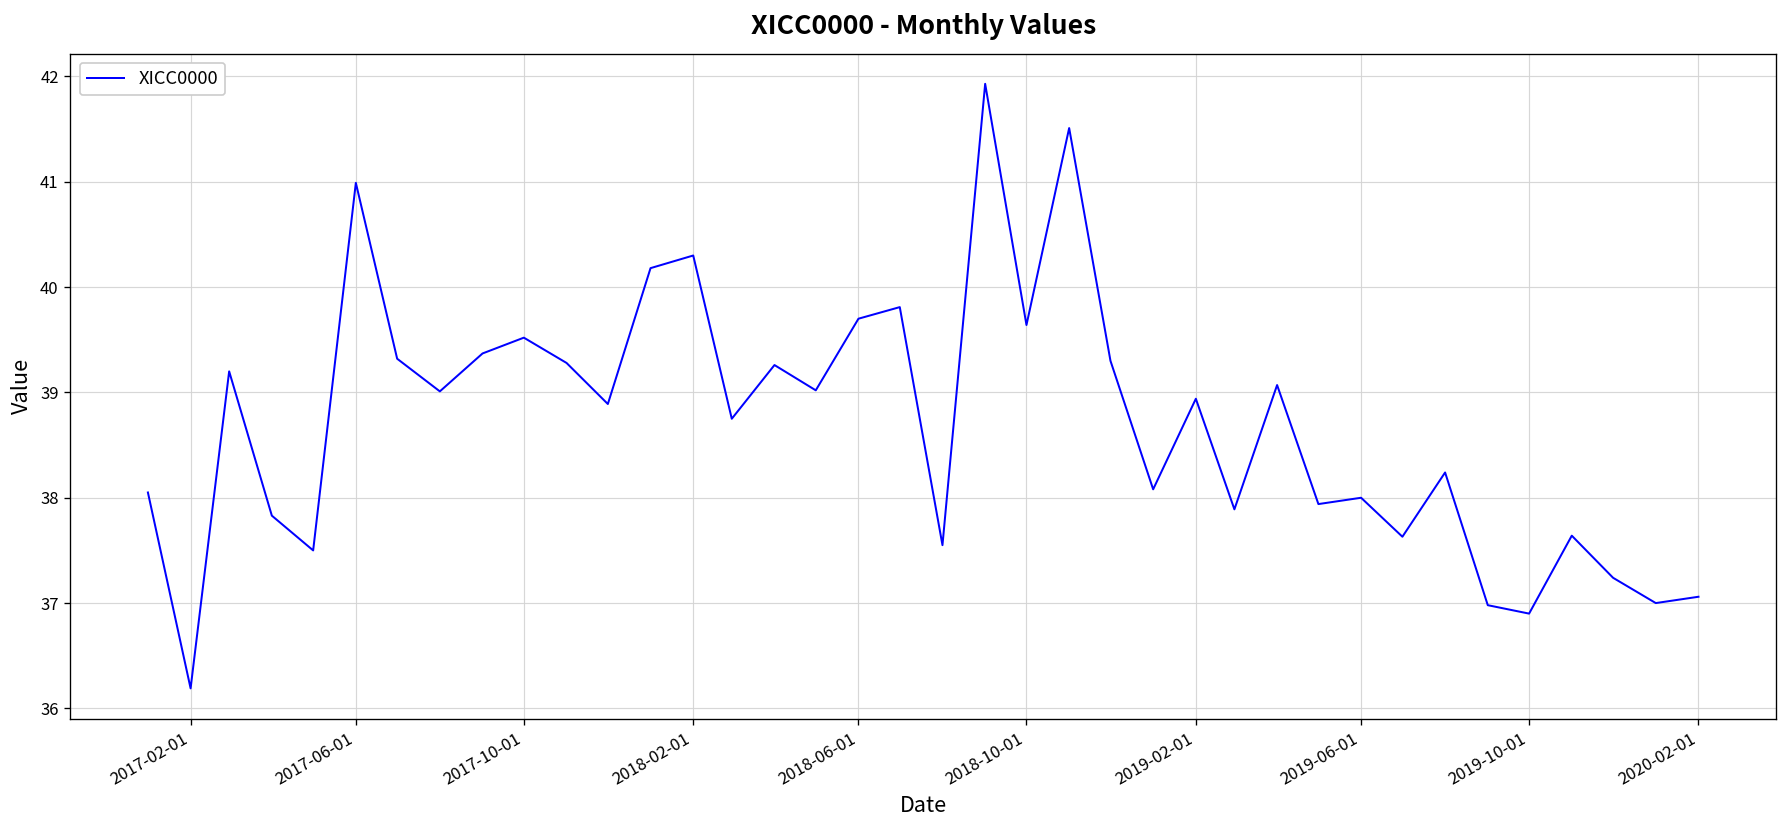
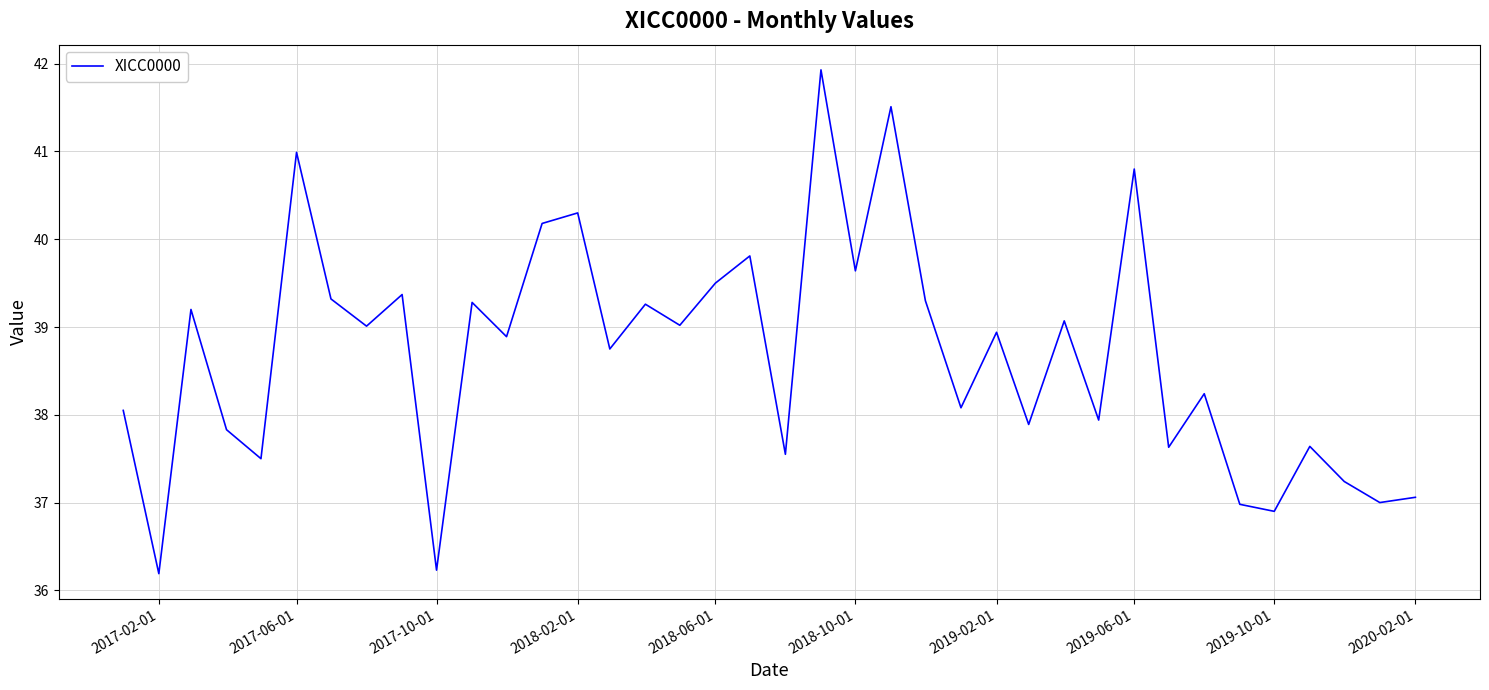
2017-10-01: 39.5 -> 36.2
2018-06-01: 39.7 -> 39.5
2019-06-01: 38.0 -> 40.8
